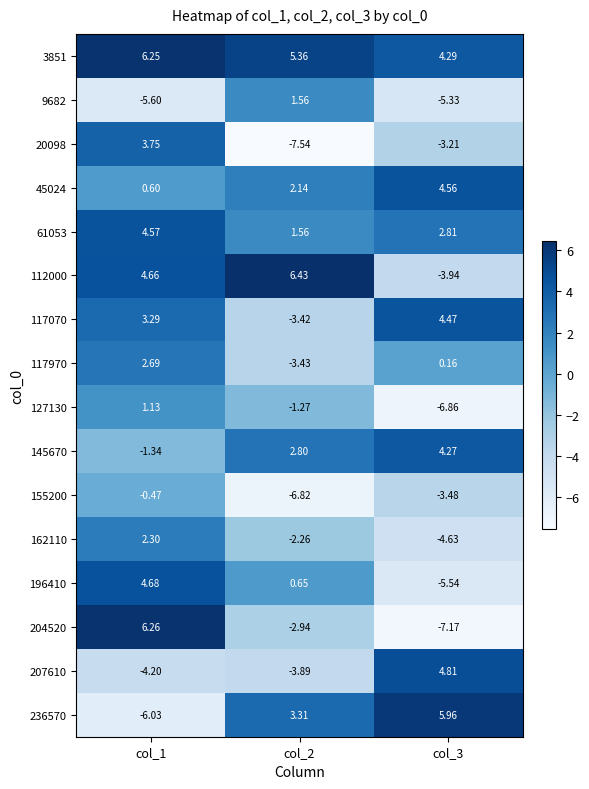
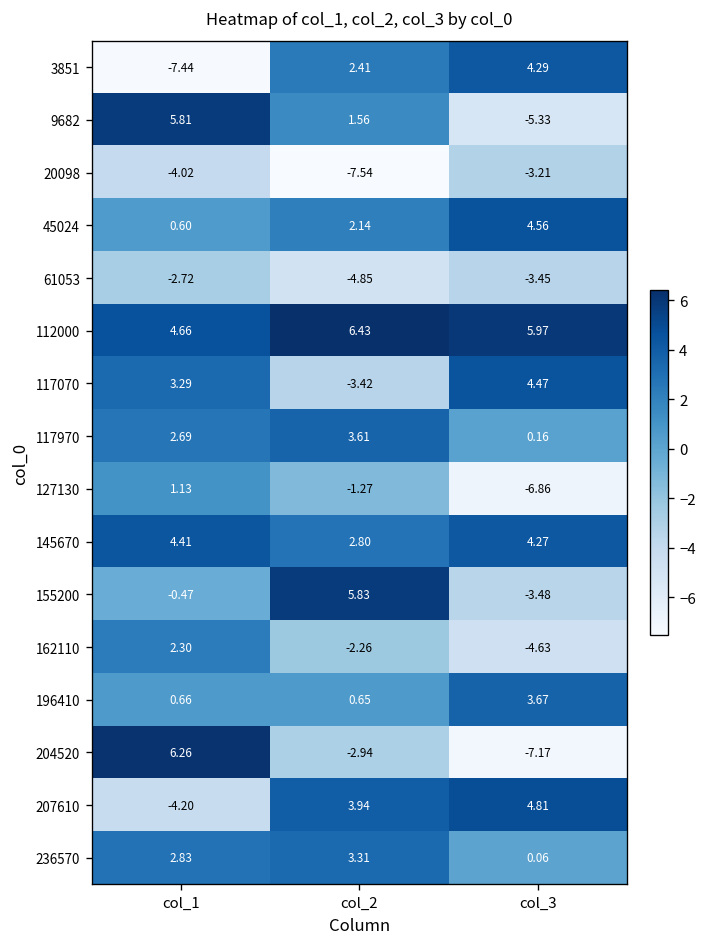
3851, col_1: 6.25 -> -7.44
3851, col_2: 5.36 -> 2.41
9682, col_1: -5.60 -> 5.81
20098, col_1: 3.75 -> -4.02
61053, col_1: 4.57 -> -2.72
61053, col_2: 1.56 -> -4.85
61053, col_3: 2.81 -> -3.45
112000, col_3: -3.94 -> 5.97
117970, col_2: -3.43 -> 3.61
145670, col_1: -1.34 -> 4.41
155200, col_2: -6.82 -> 5.83
196410, col_1: 4.68 -> 0.66
196410, col_3: -5.54 -> 3.67
207610, col_2: -3.89 -> 3.94
236570, col_1: -6.03 -> 2.83
236570, col_3: 5.96 -> 0.06
